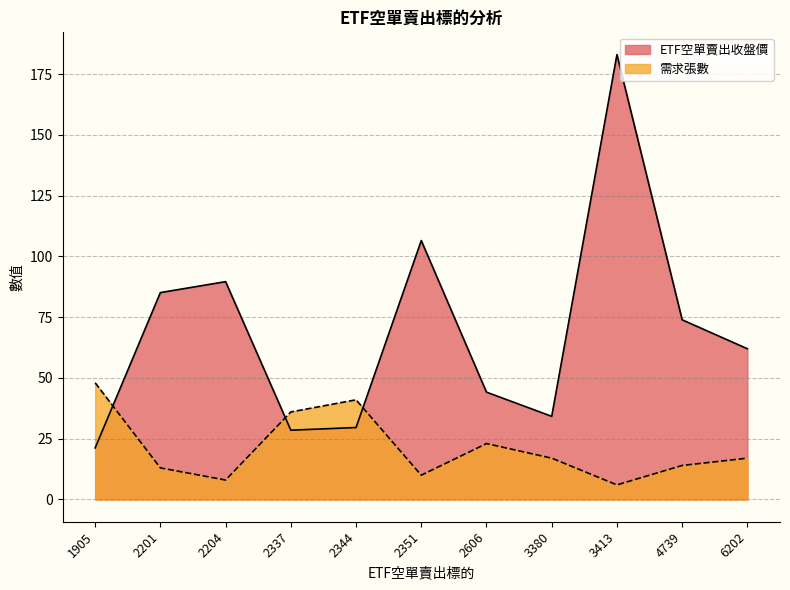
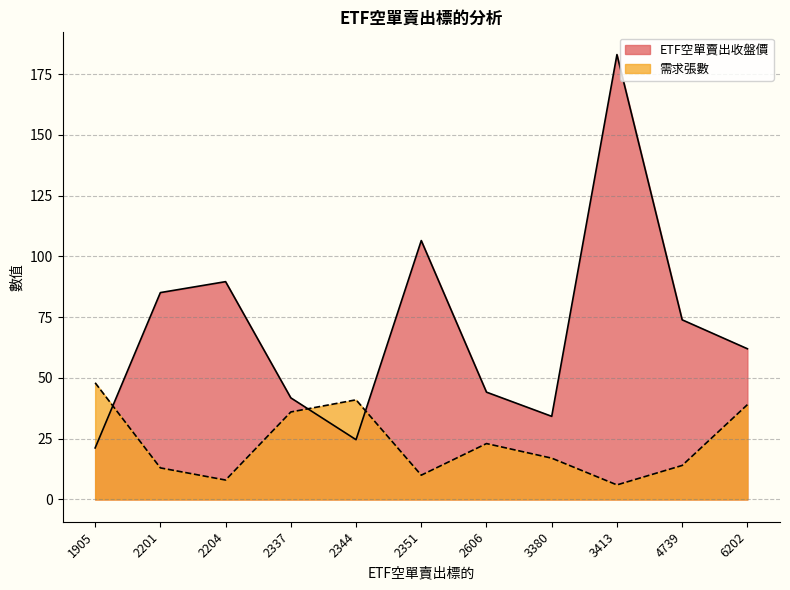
ETF空單賣出收盤價, 2337: 29 -> 42
ETF空單賣出收盤價, 2344: 30 -> 25
需求張數, 6202: 17 -> 39
